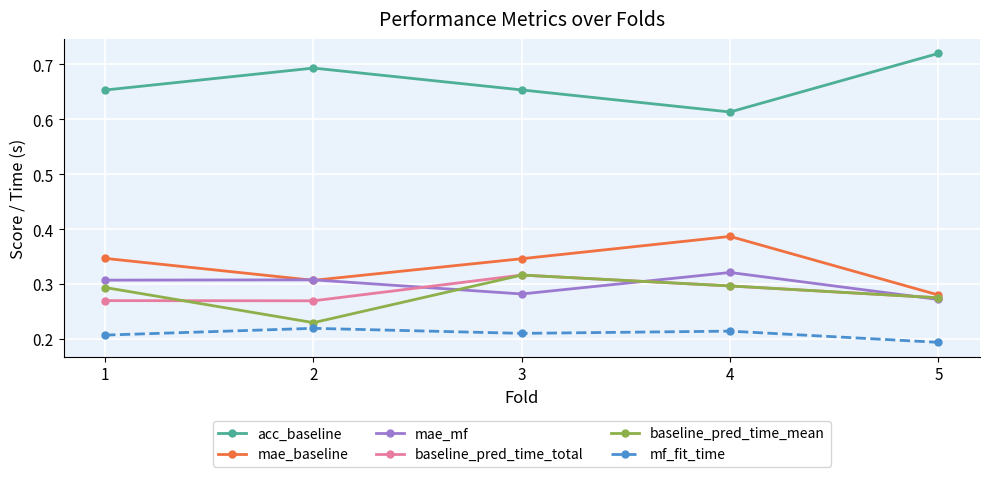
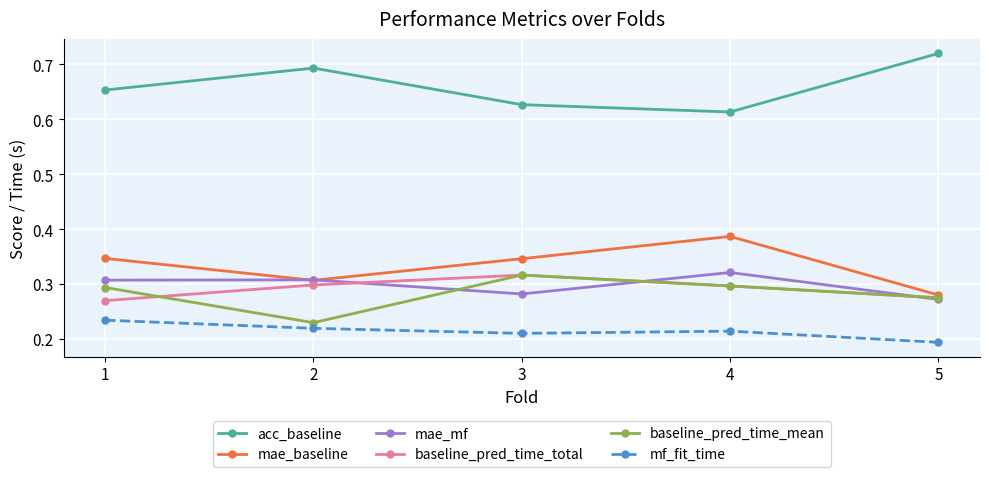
mf_fit_time, 1: 0.21 -> 0.23
baseline_pred_time_total, 2: 0.27 -> 0.30
acc_baseline, 3: 0.65 -> 0.63
